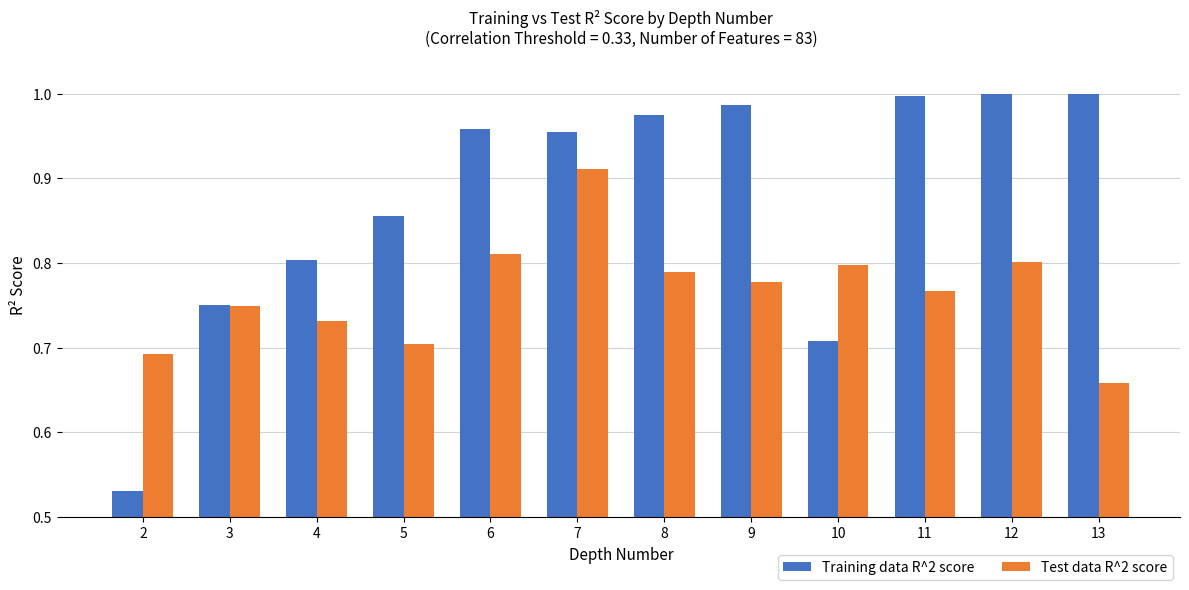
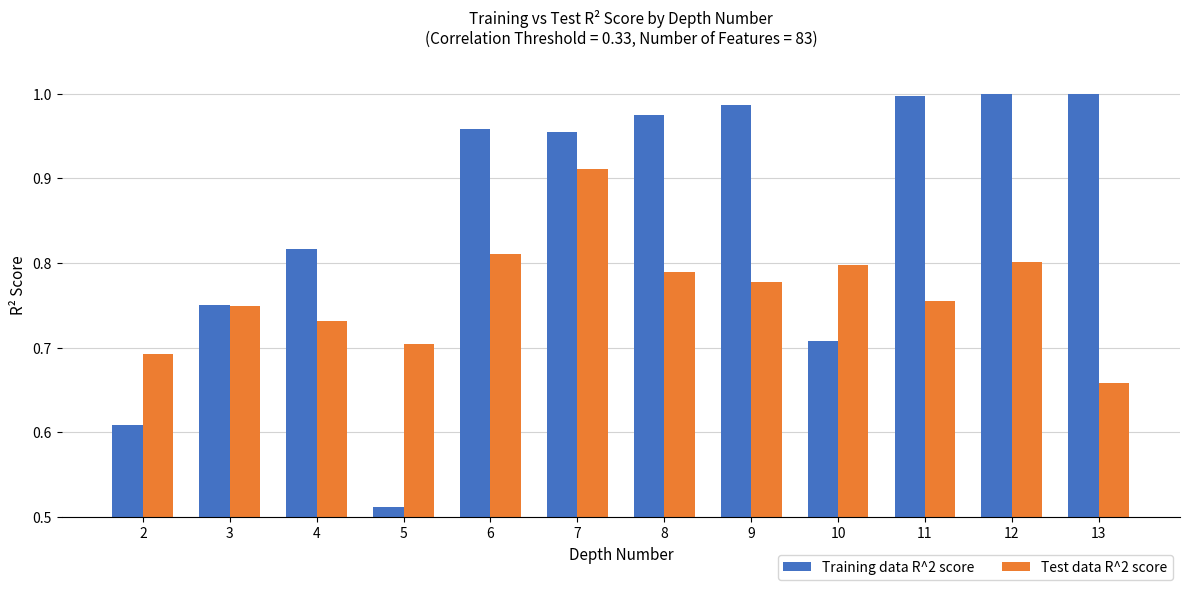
Training data R^2 score, 2: 0.53 -> 0.61
Training data R^2 score, 4: 0.80 -> 0.82
Training data R^2 score, 5: 0.86 -> 0.51
Test data R^2 score, 11: 0.77 -> 0.76
